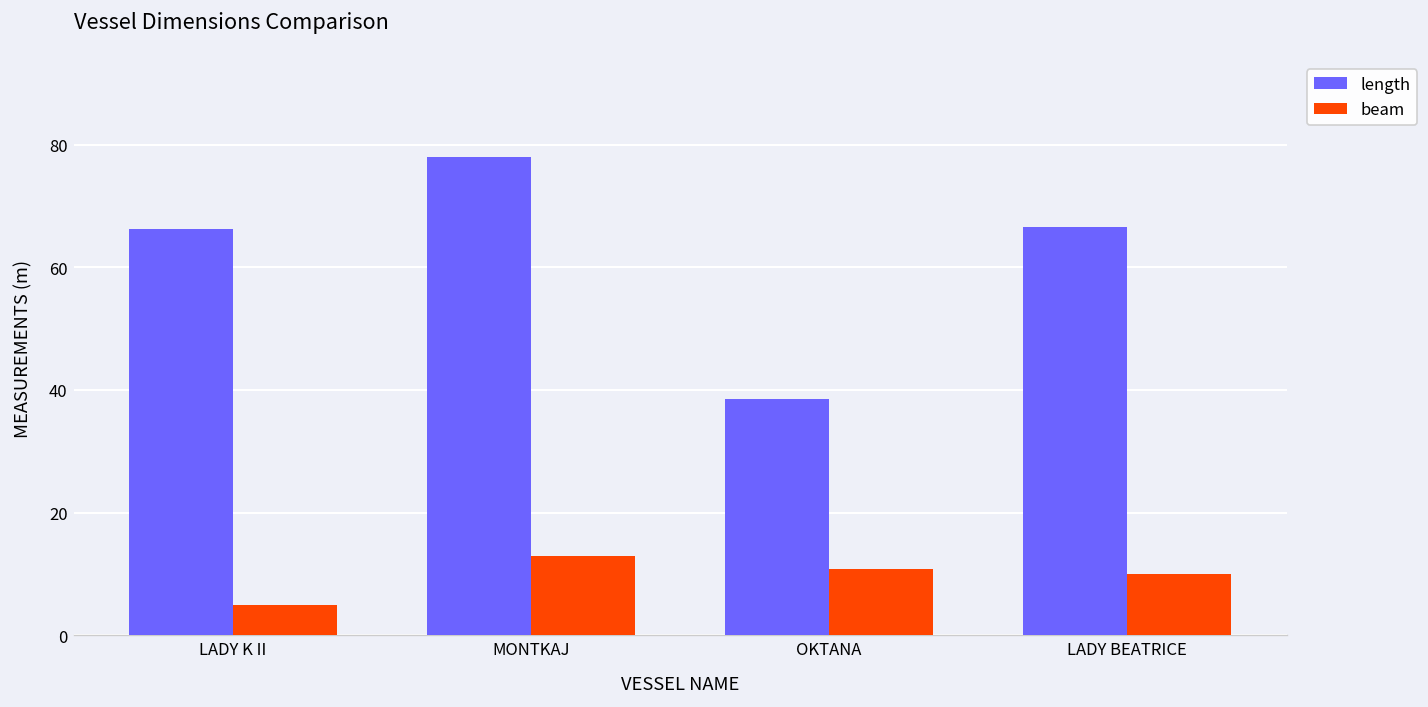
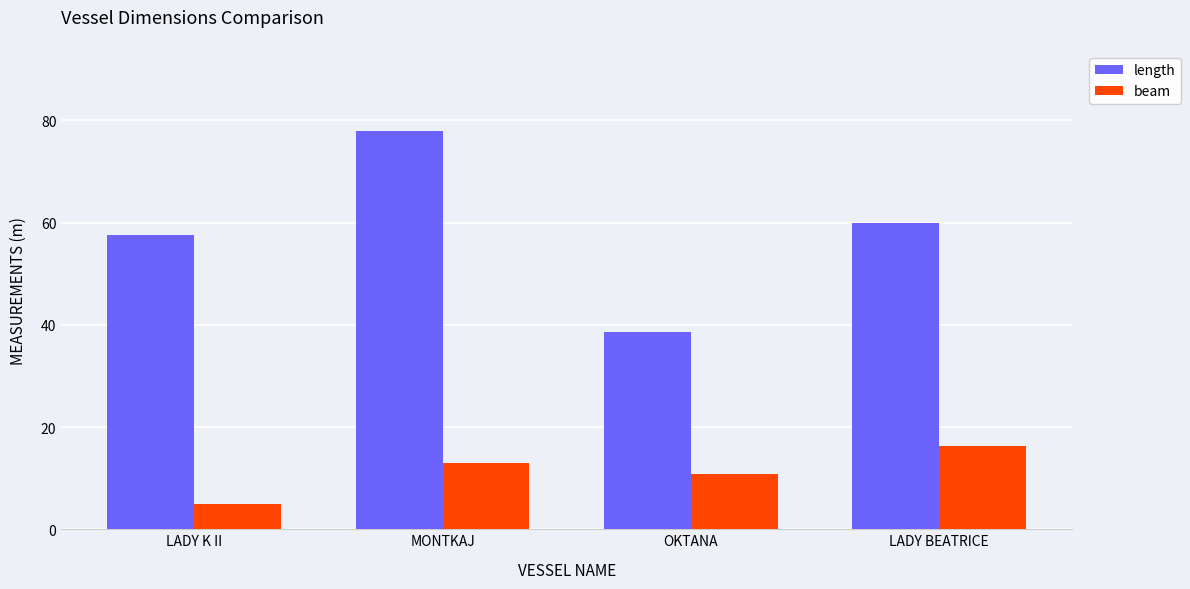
length, LADY K II: 66 -> 58
length, LADY BEATRICE: 67 -> 60
beam, LADY BEATRICE: 10 -> 16
